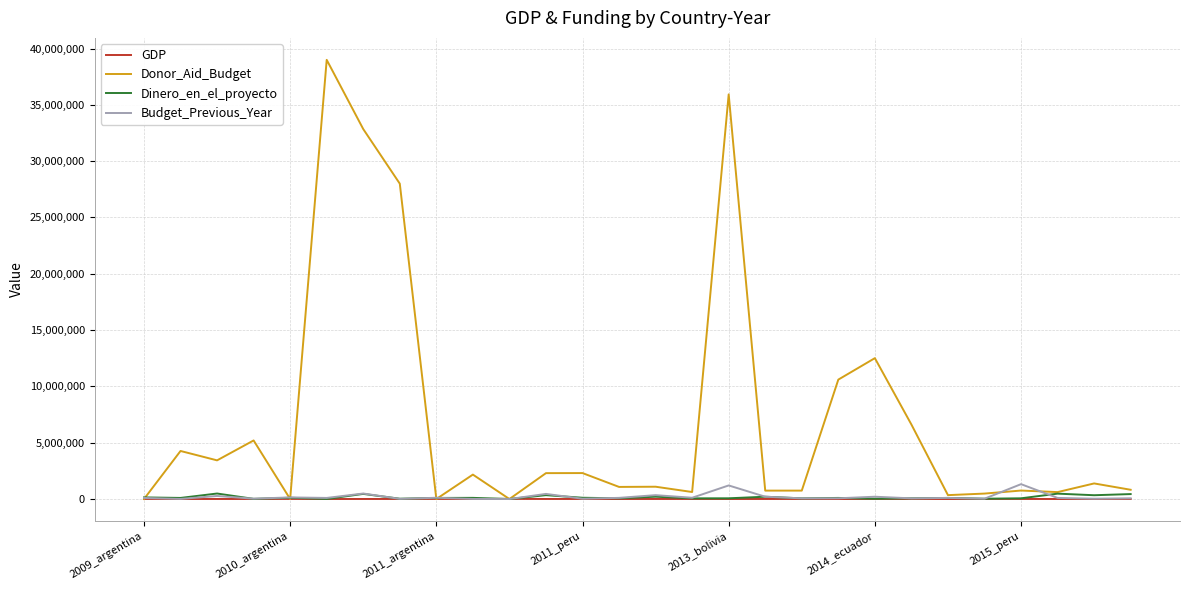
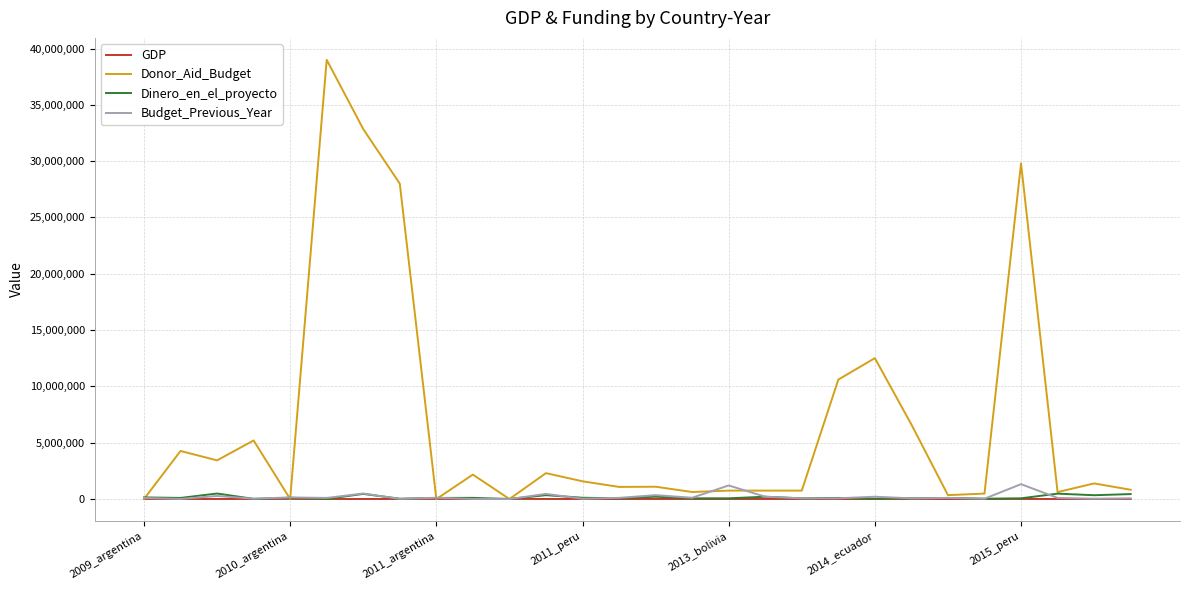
Donor_Aid_Budget, 2011_peru: 2,300,000 -> 1,600,000
Donor_Aid_Budget, 2013_bolivia: 35,900,000 -> 700,000
Donor_Aid_Budget, 2015_peru: 800,000 -> 29,800,000
